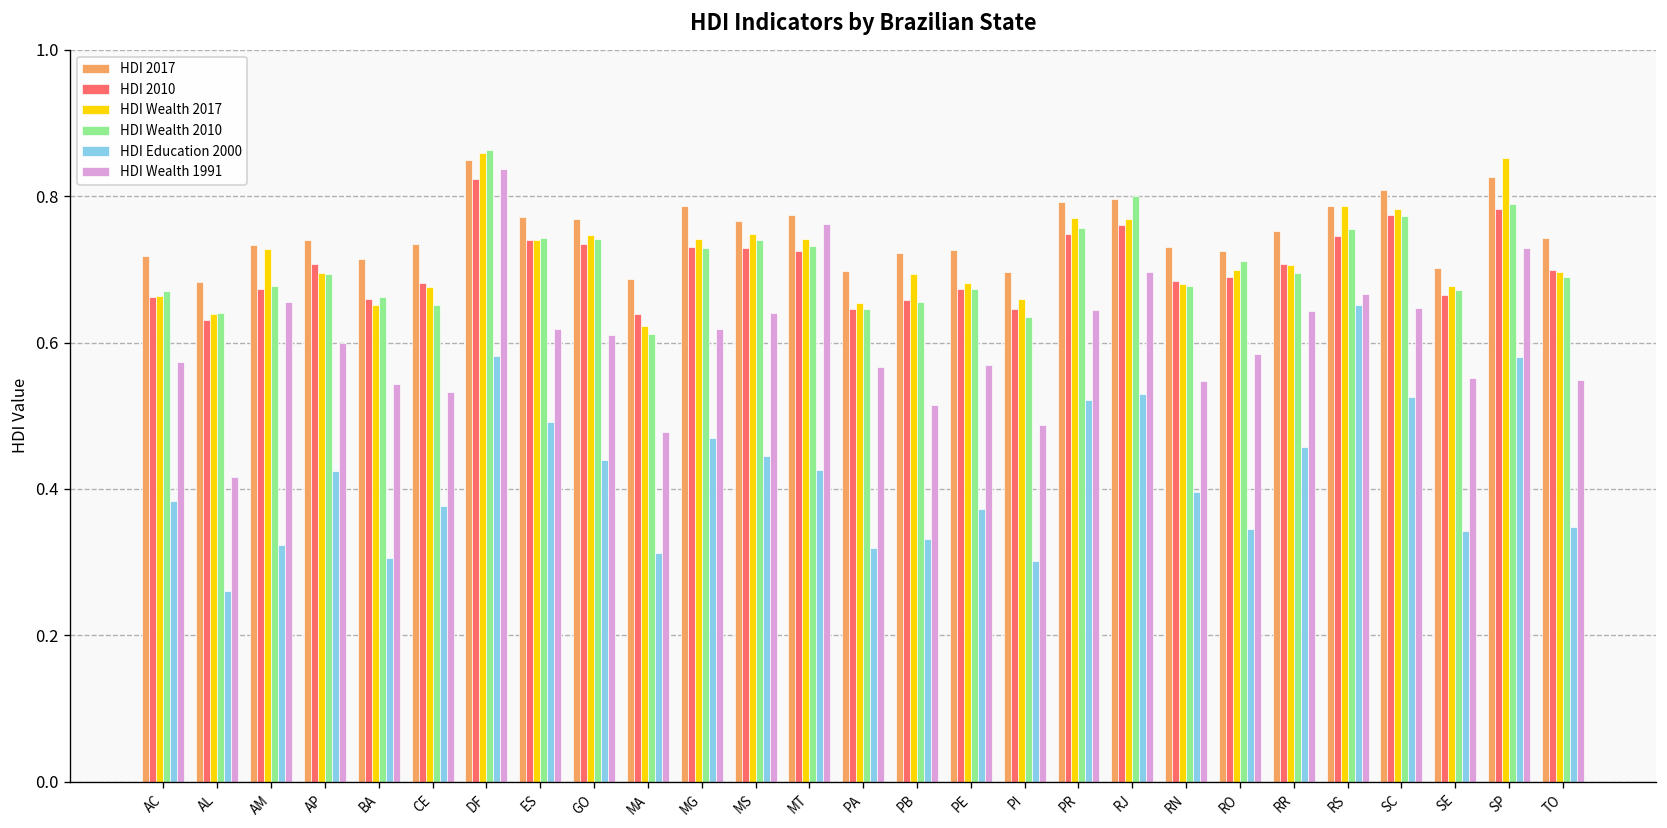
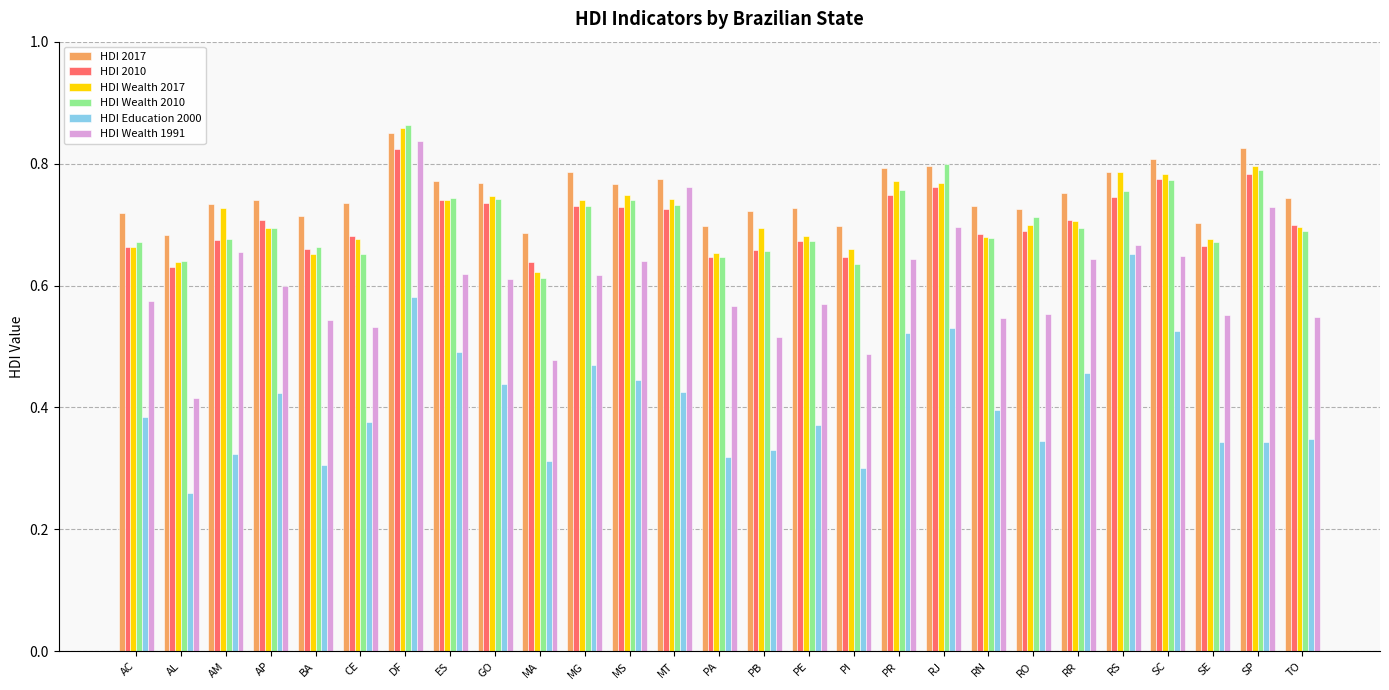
HDI Wealth 1991, RO: 0.59 -> 0.55
HDI Wealth 2017, SP: 0.85 -> 0.80
HDI Education 2000, SP: 0.58 -> 0.34
